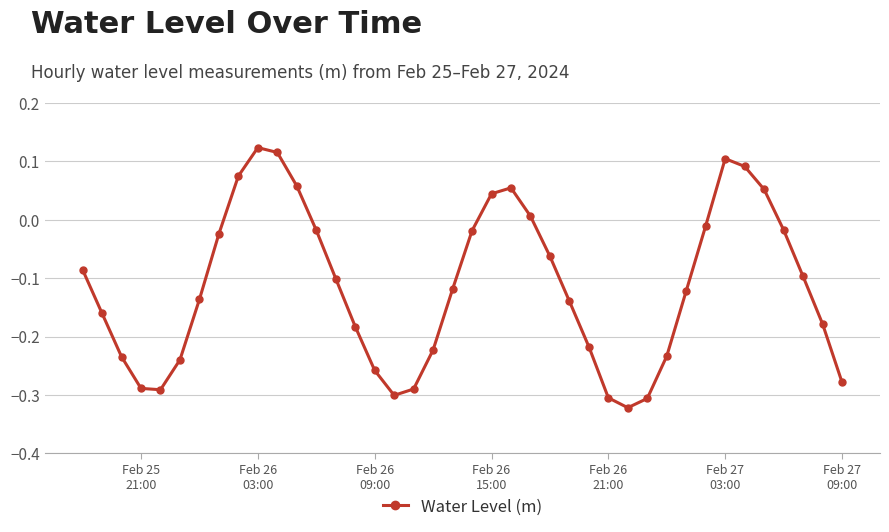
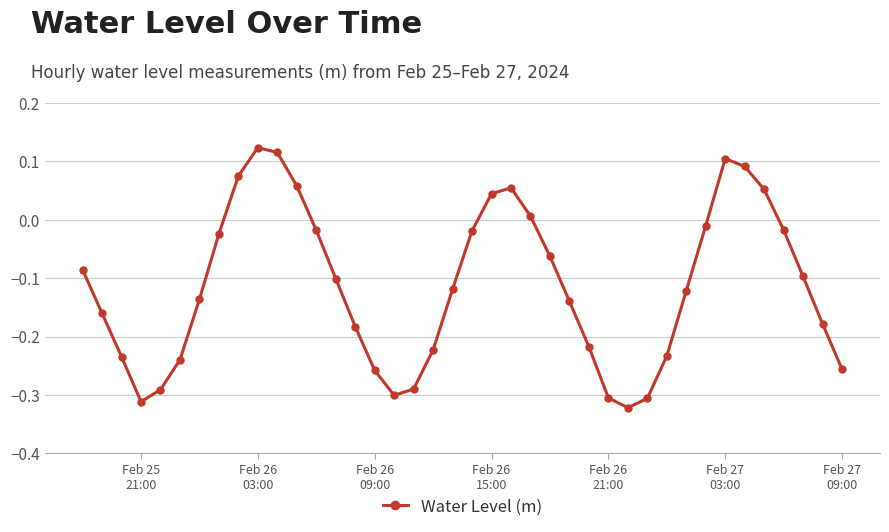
Feb 25 21:00: -0.29 -> -0.31
Feb 27 09:00: -0.28 -> -0.26
